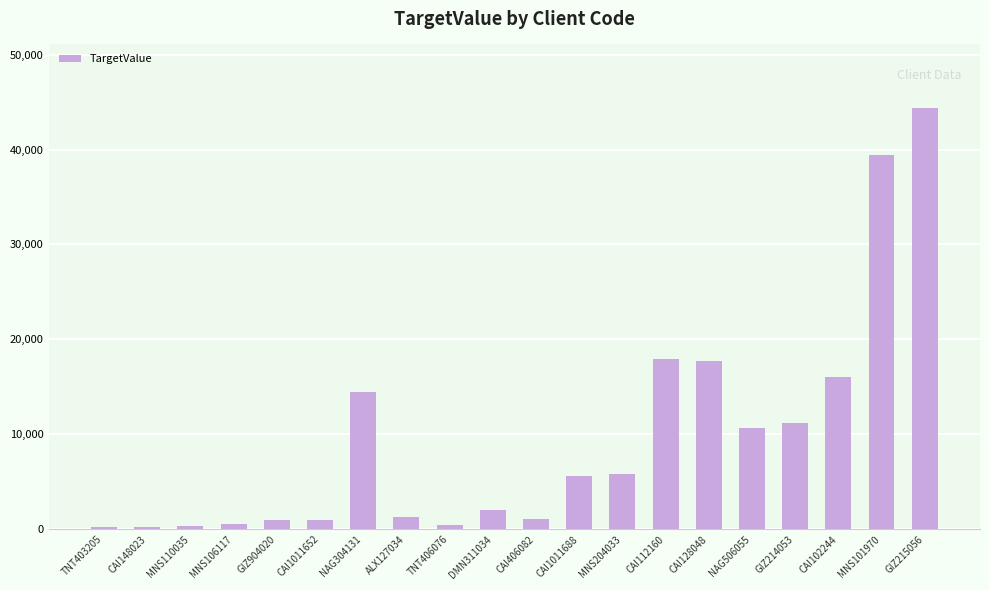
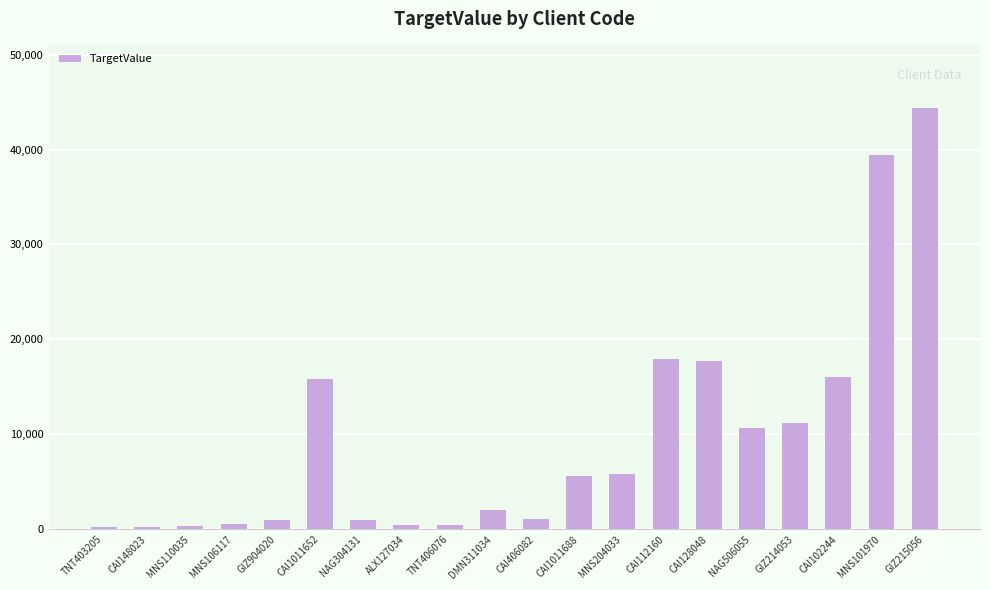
CAI1011652: 1,000 -> 16,000
NAG304131: 14,000 -> 1,000
ALX127034: 1,000 -> 0
